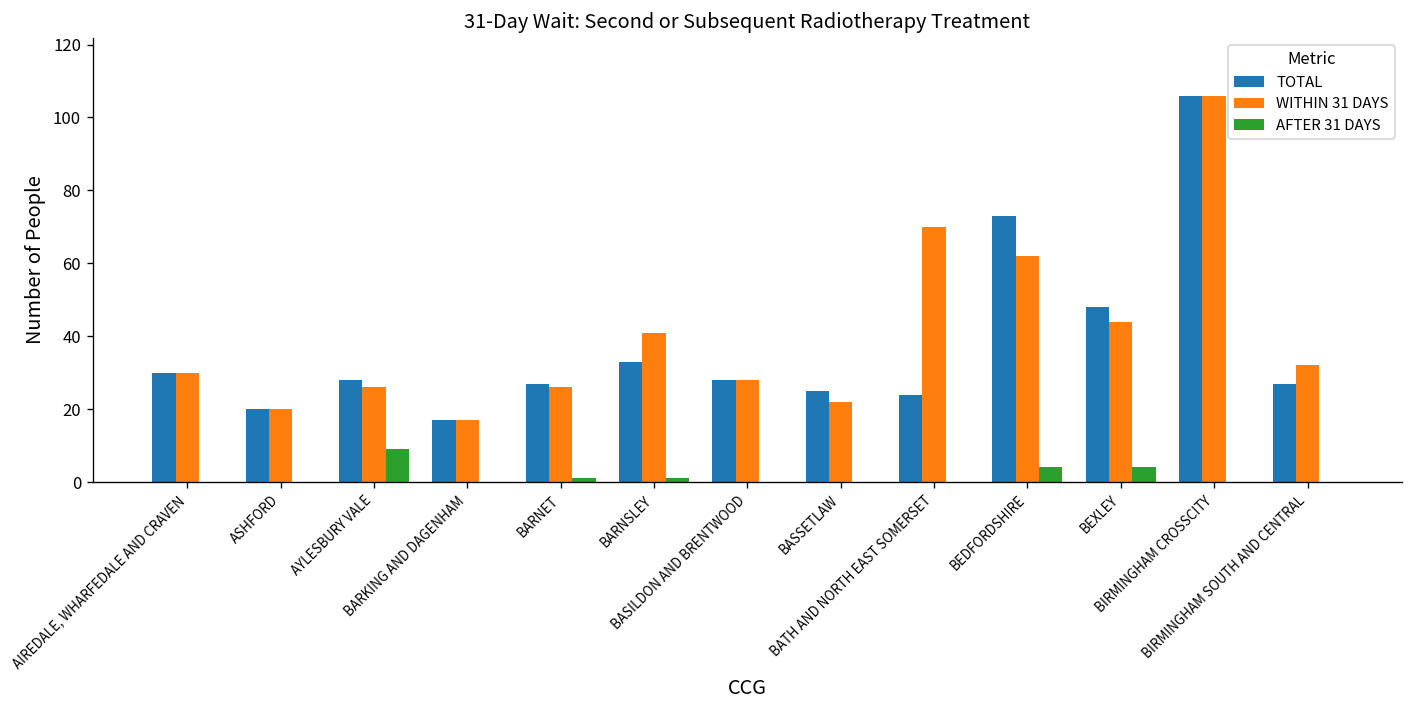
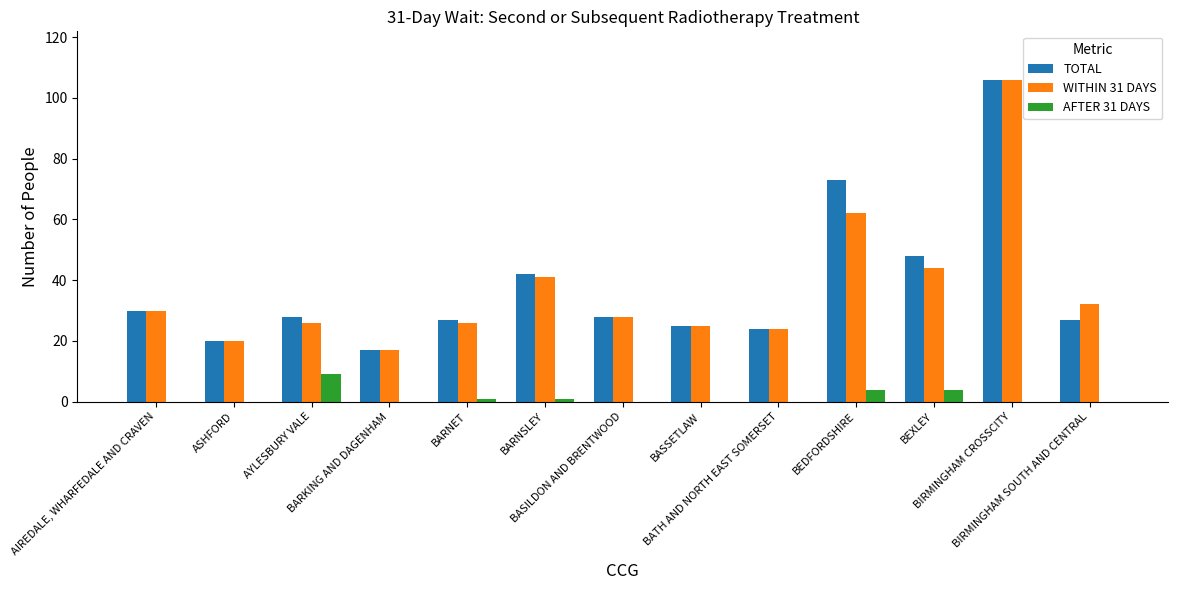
TOTAL, BARNSLEY: 33 -> 42
WITHIN 31 DAYS, BASSETLAW: 22 -> 25
WITHIN 31 DAYS, BATH AND NORTH EAST SOMERSET: 70 -> 24
